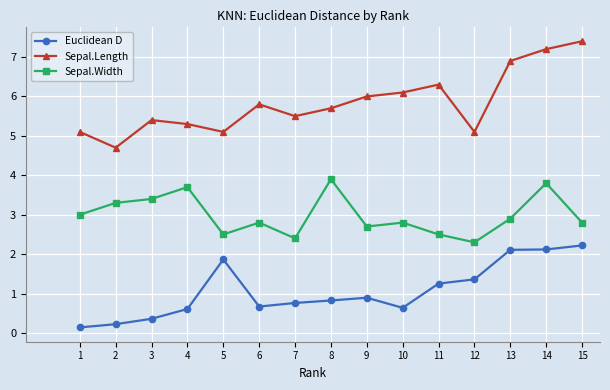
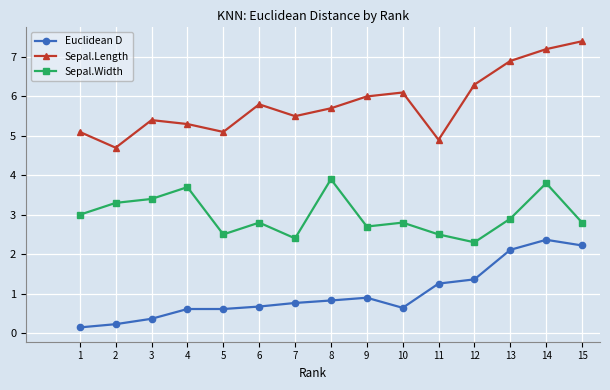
Euclidean D, 5: 1.9 -> 0.6
Sepal.Length, 11: 6.3 -> 4.9
Sepal.Length, 12: 5.1 -> 6.3
Euclidean D, 14: 2.1 -> 2.4
